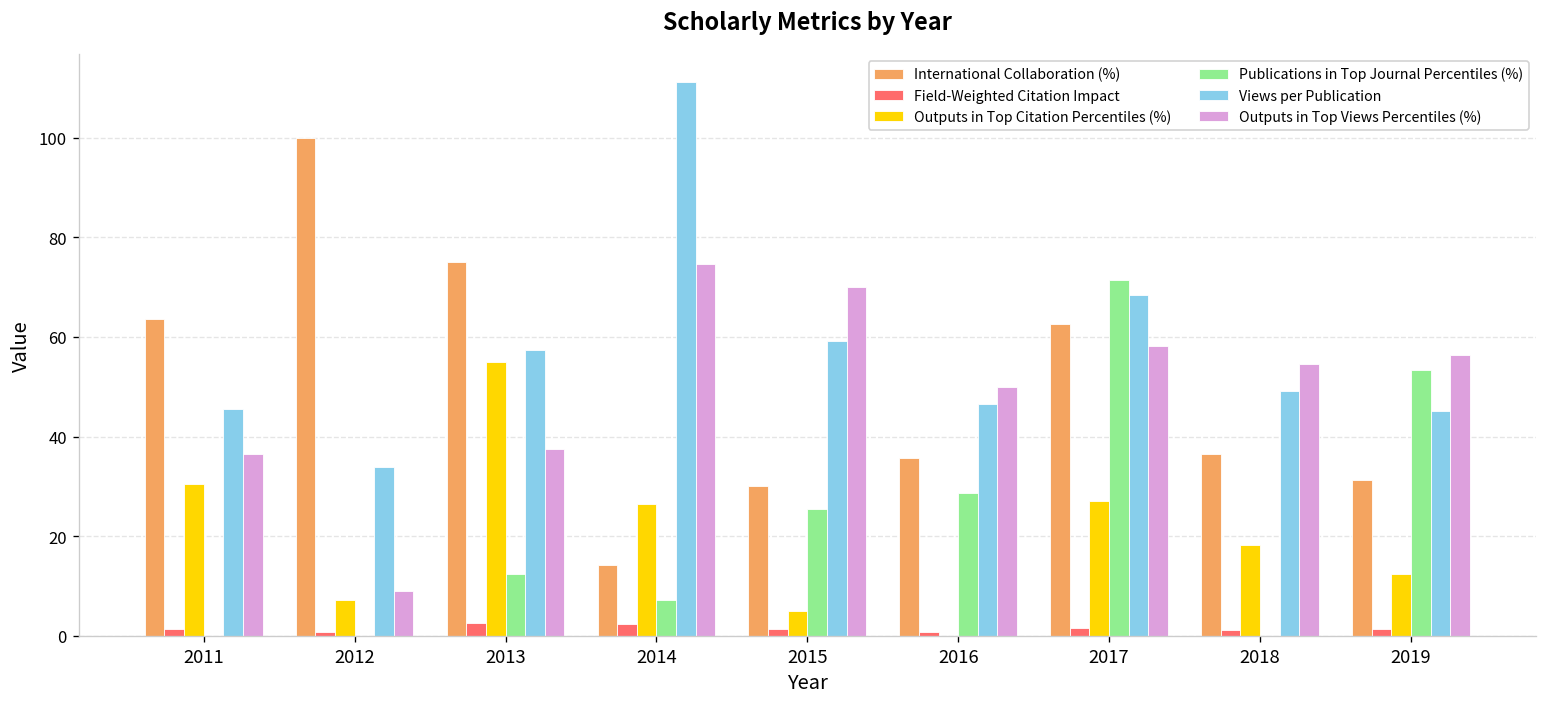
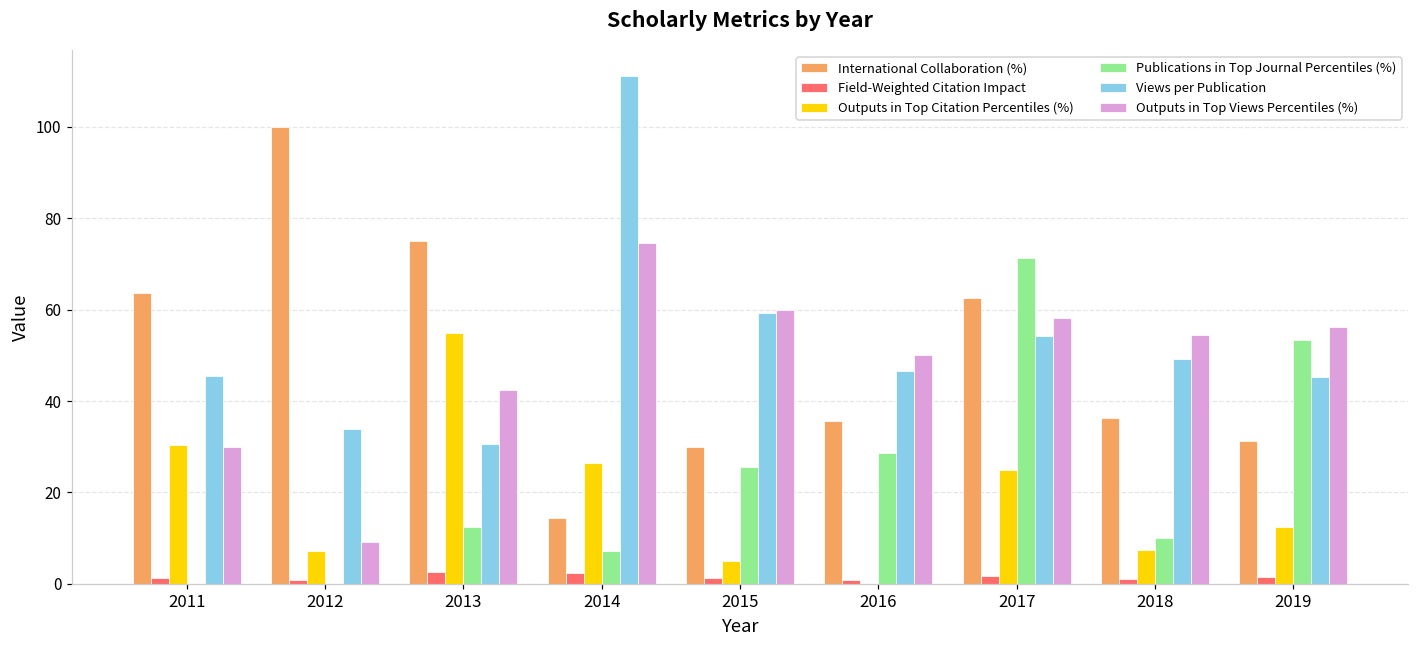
Outputs in Top Views Percentiles (%), 2011: 36 -> 30
Views per Publication, 2013: 57 -> 31
Outputs in Top Views Percentiles (%), 2013: 38 -> 43
Outputs in Top Views Percentiles (%), 2015: 70 -> 60
Outputs in Top Citation Percentiles (%), 2017: 27 -> 25
Views per Publication, 2017: 68 -> 54
Outputs in Top Citation Percentiles (%), 2018: 18 -> 7
Publications in Top Journal Percentiles (%), 2018: 0 -> 10
